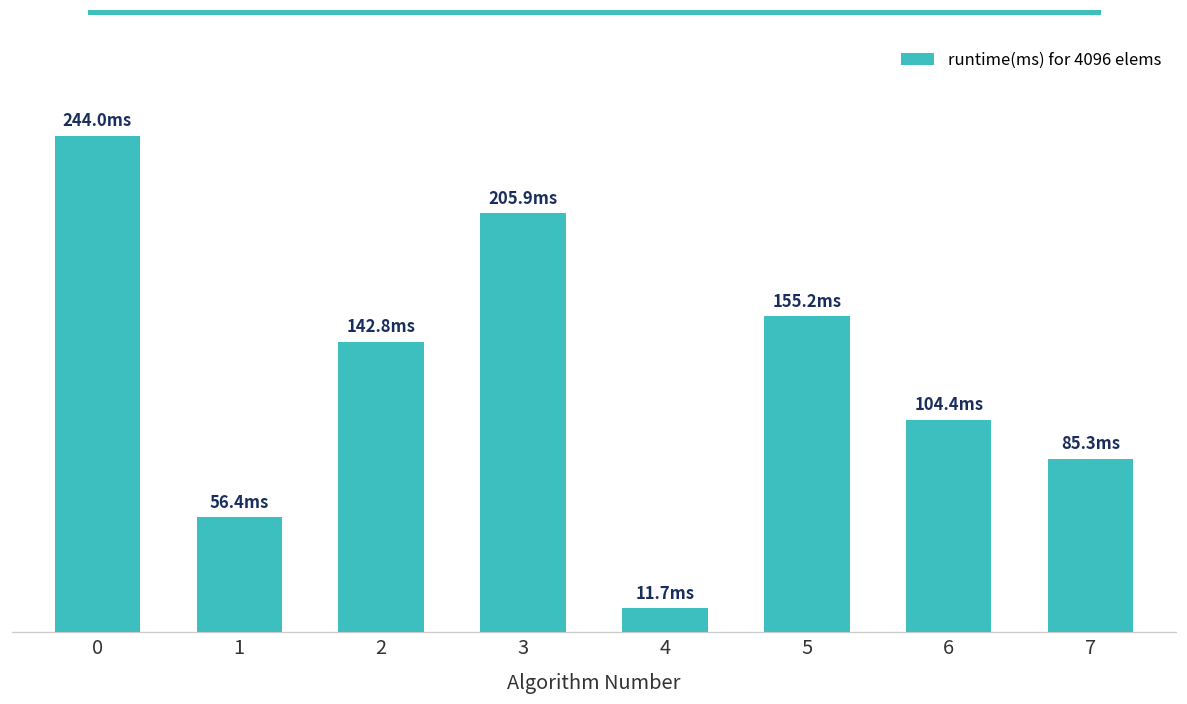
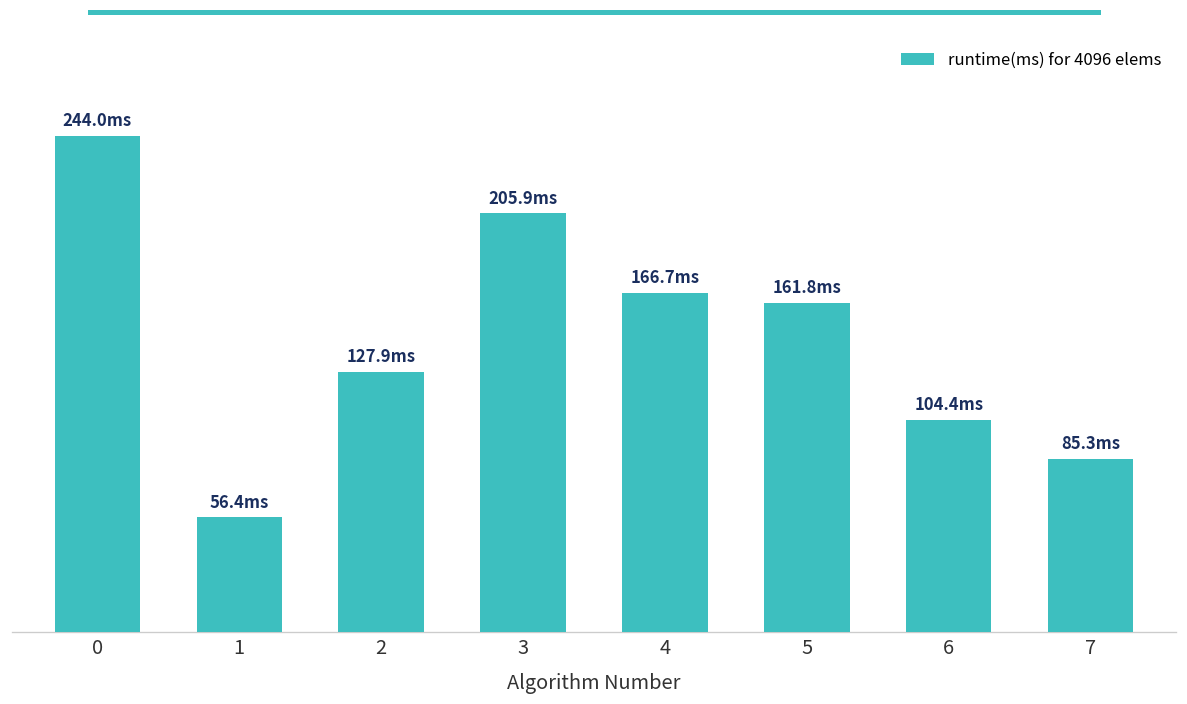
2: 142.8 -> 127.9
4: 11.7 -> 166.7
5: 155.2 -> 161.8
